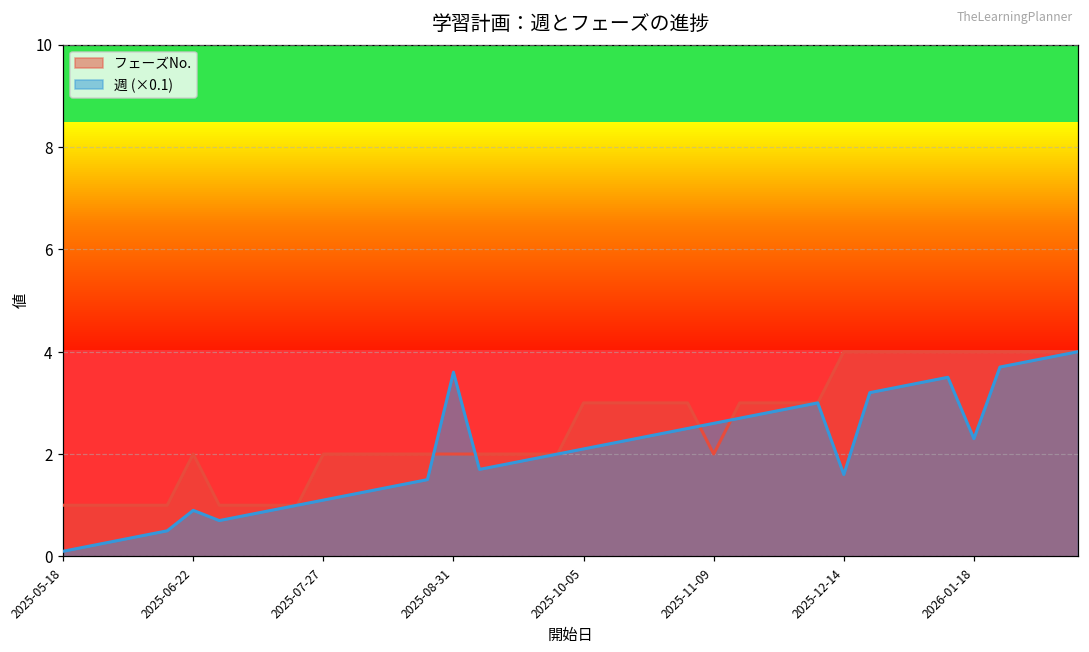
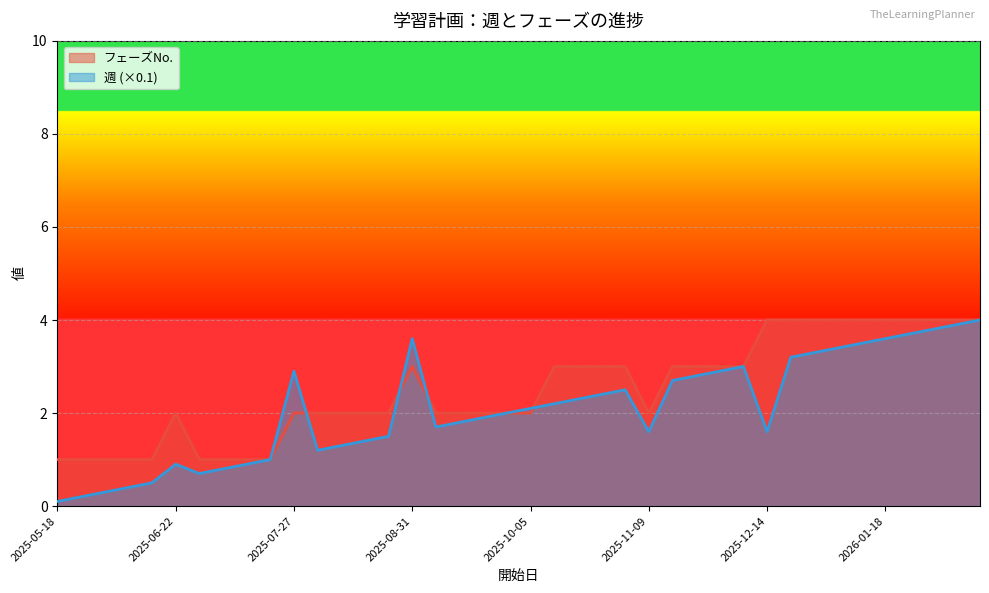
週 (×0.1), 2025-07-27: 1.1 -> 2.9
フェーズNo., 2025-08-31: 2 -> 3
フェーズNo., 2025-10-05: 3 -> 2
週 (×0.1), 2025-11-09: 2.6 -> 1.6
週 (×0.1), 2026-01-18: 2.3 -> 3.6
